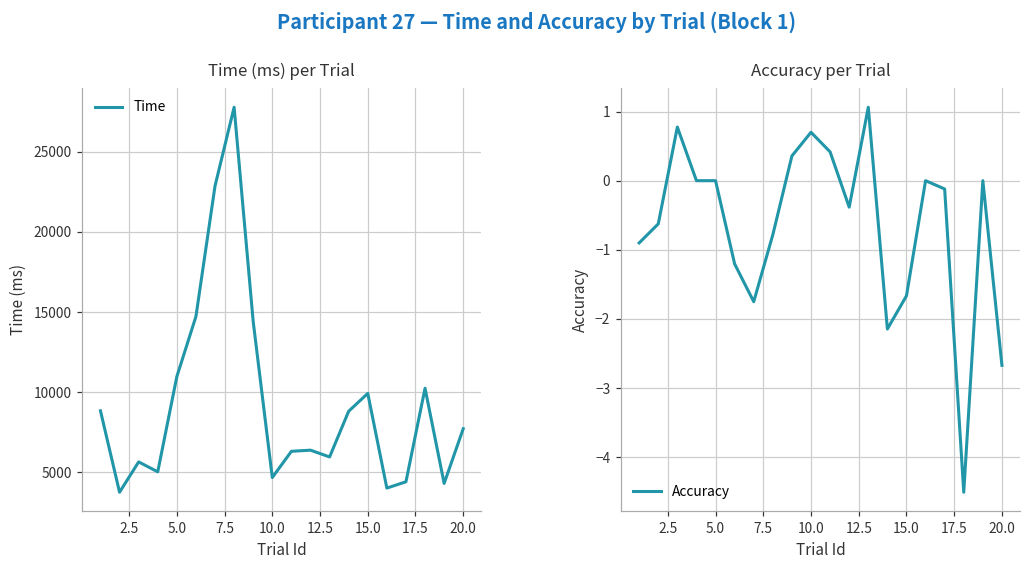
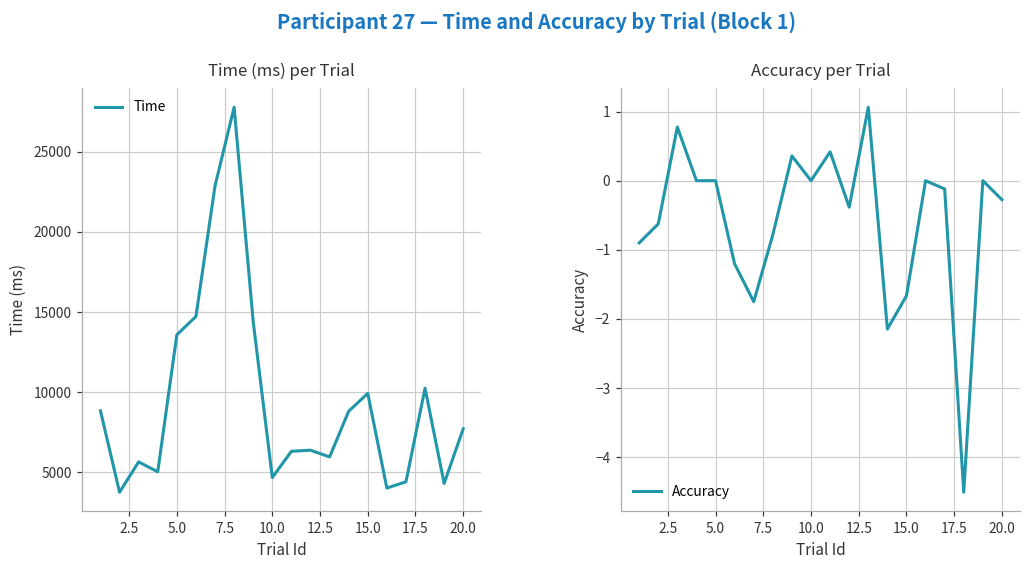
Time (ms) per Trial, 5.0: 11000 -> 13600
Accuracy per Trial, 10.0: 0.7 -> 0.0
Accuracy per Trial, 20.0: -2.7 -> -0.3
